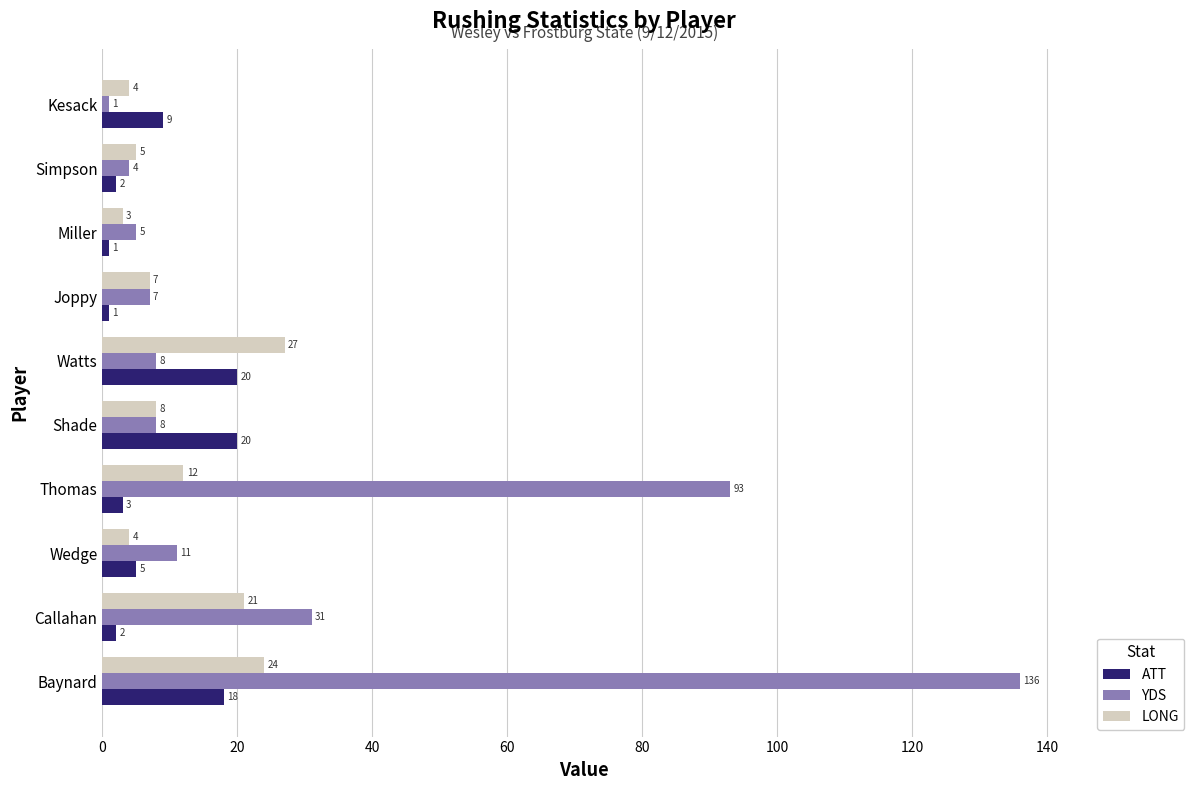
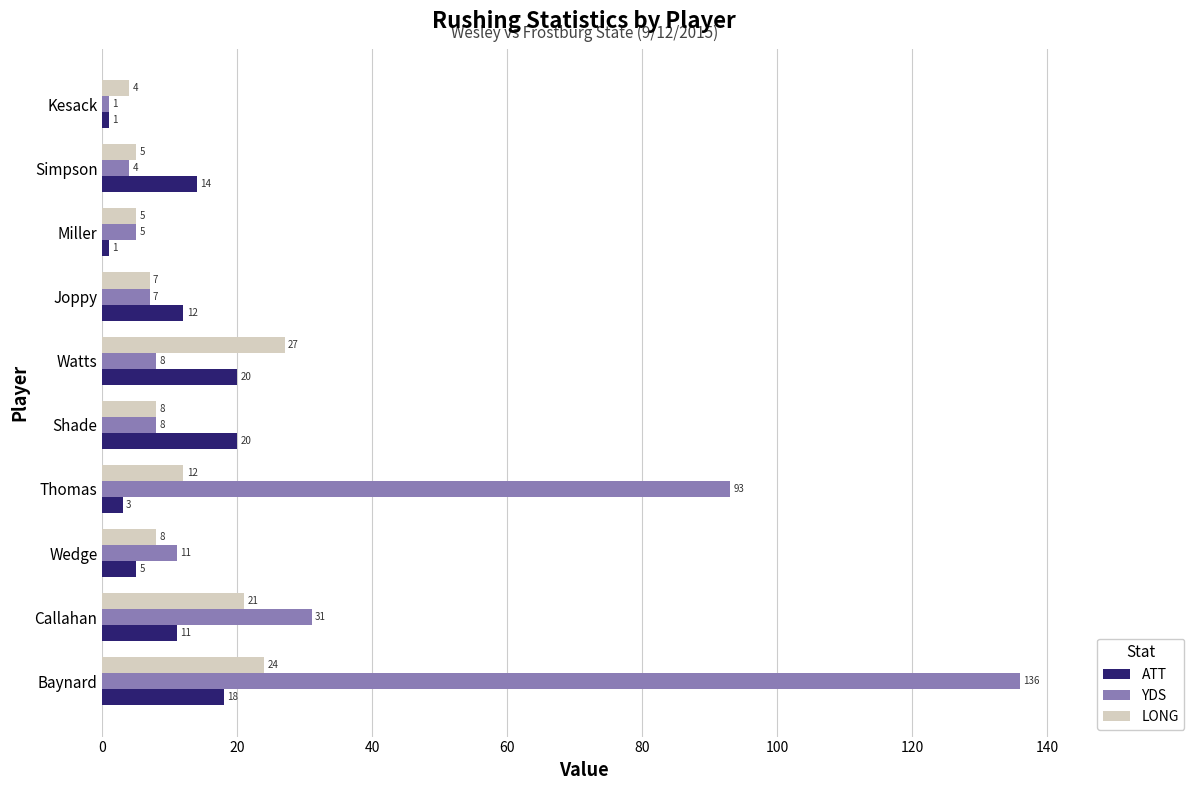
ATT, Kesack: 9 -> 1
ATT, Simpson: 2 -> 14
LONG, Miller: 3 -> 5
ATT, Joppy: 1 -> 12
LONG, Wedge: 4 -> 8
ATT, Callahan: 2 -> 11
